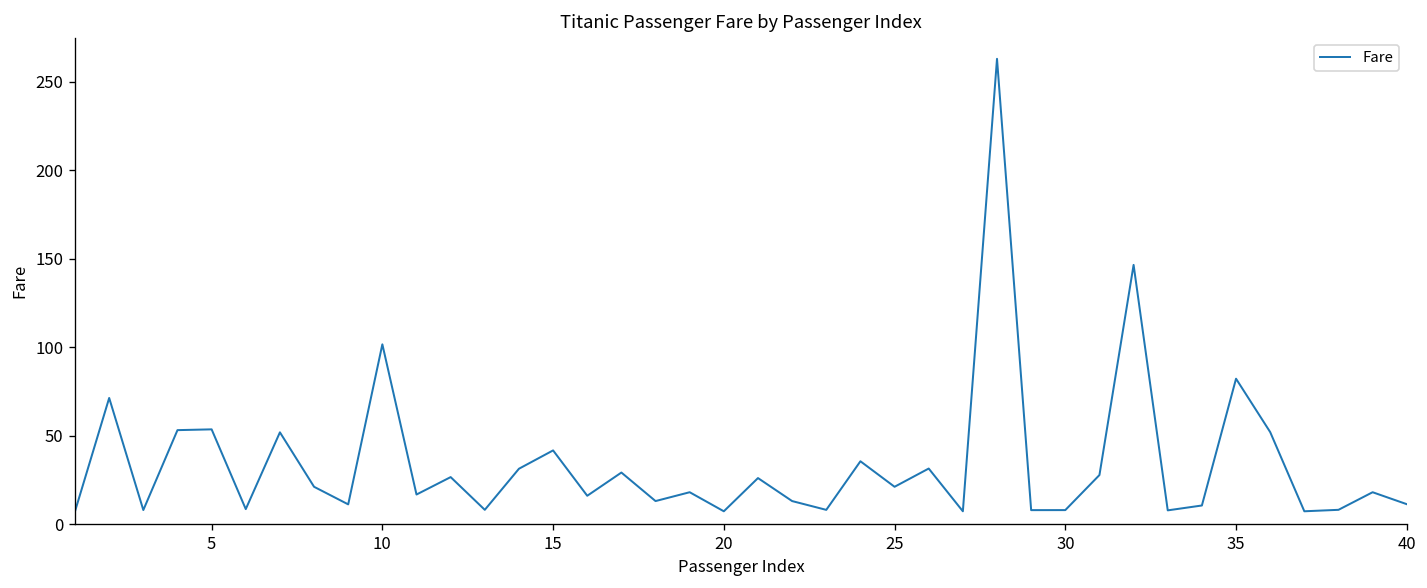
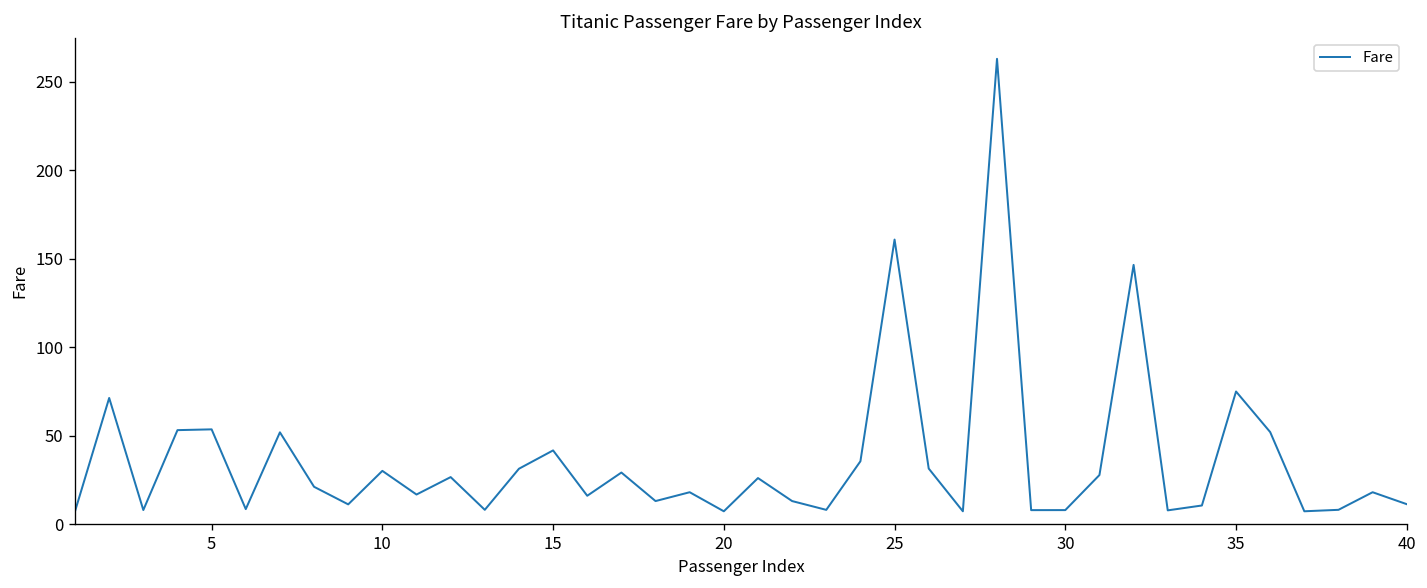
10: 102 -> 30
25: 21 -> 161
35: 82 -> 75
